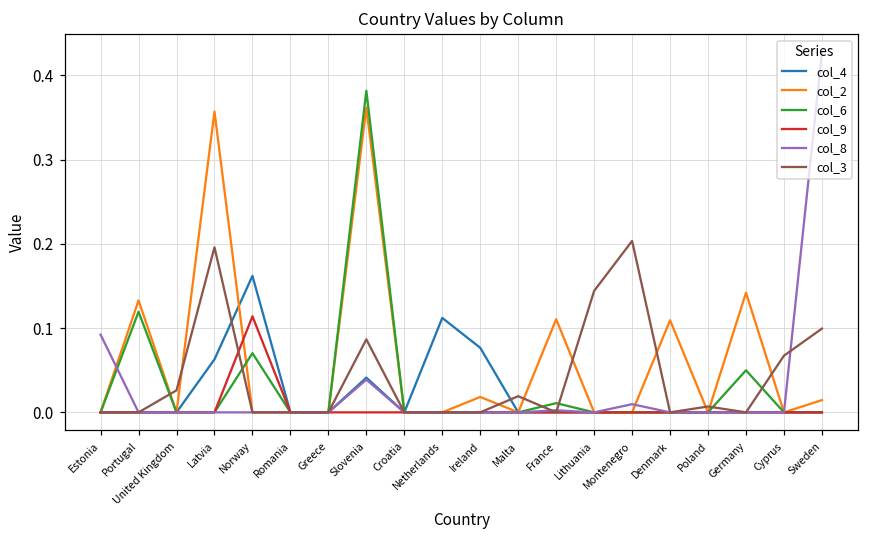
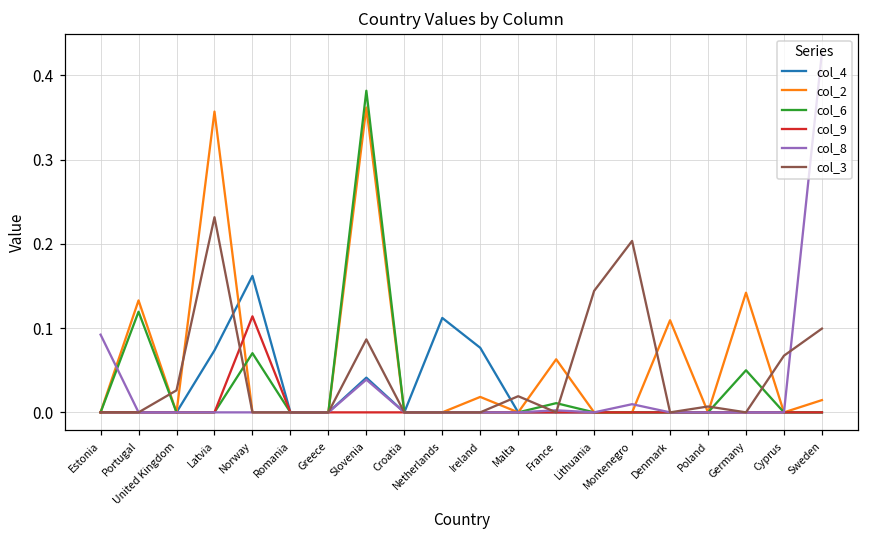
col_4, Latvia: 0.06 -> 0.07
col_3, Latvia: 0.20 -> 0.23
col_2, France: 0.11 -> 0.06
